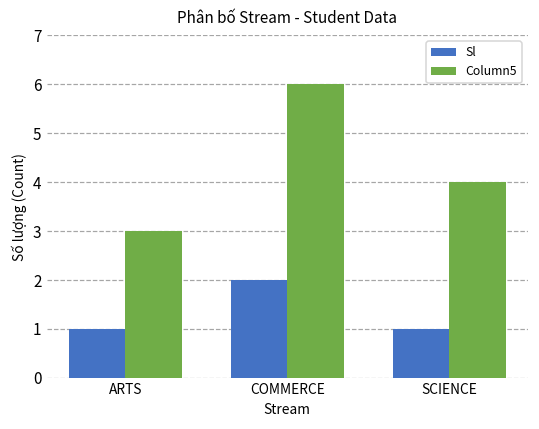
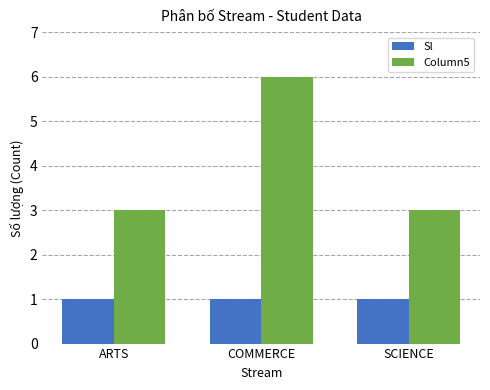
Sl, COMMERCE: 2 -> 1
Column5, SCIENCE: 4 -> 3
